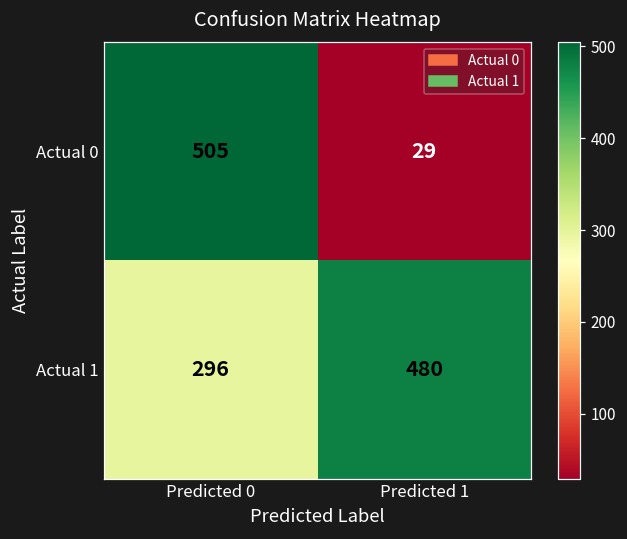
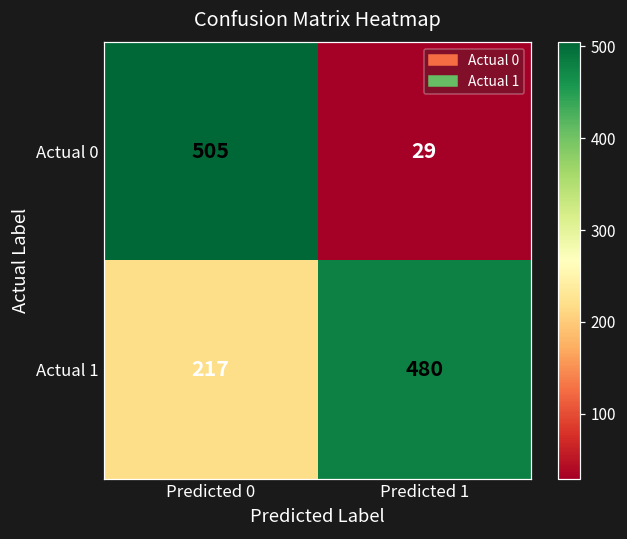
Actual 1, Predicted 0: 296 -> 217
